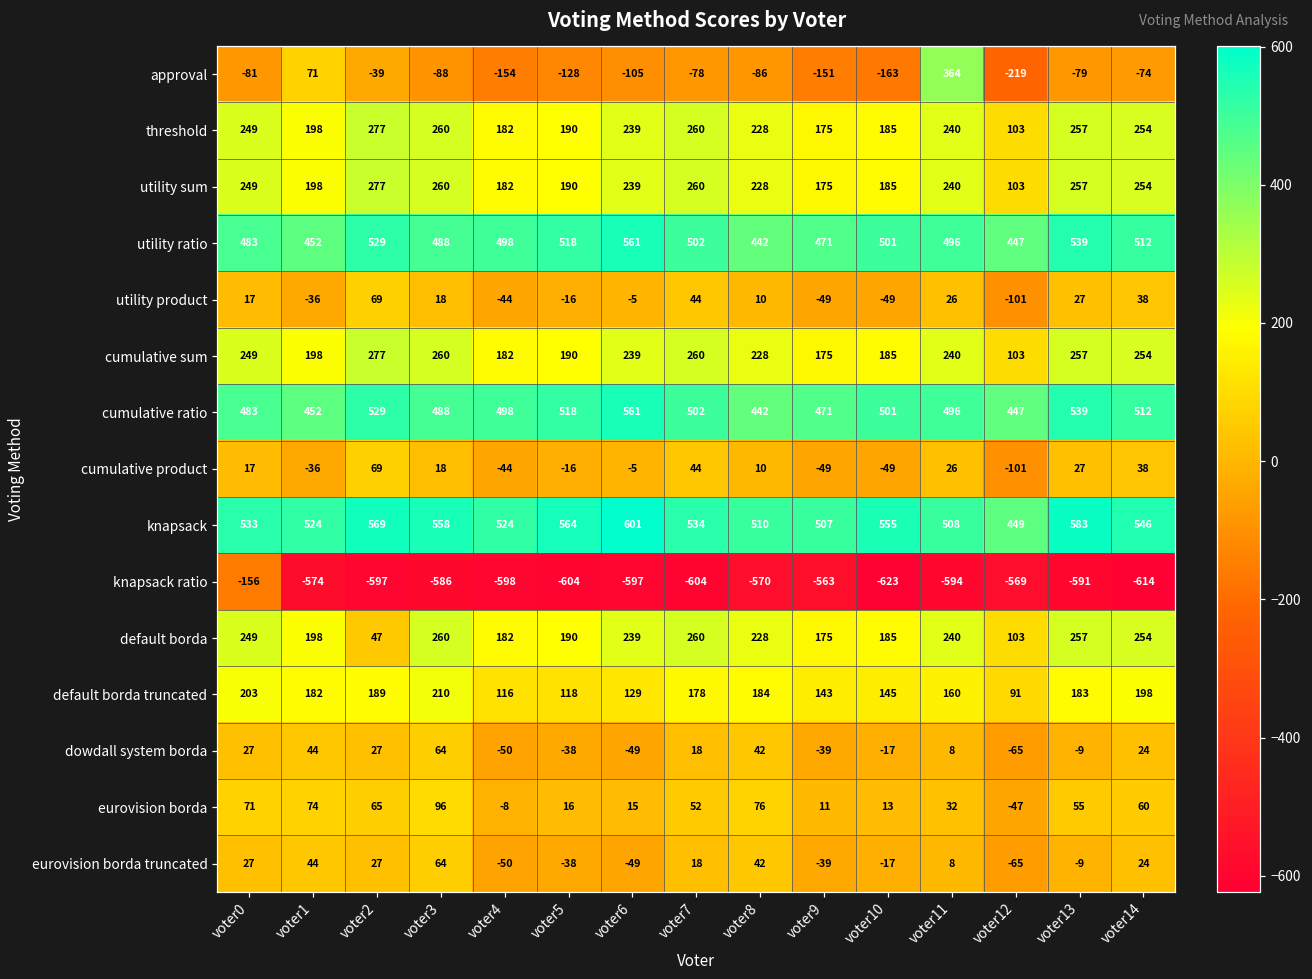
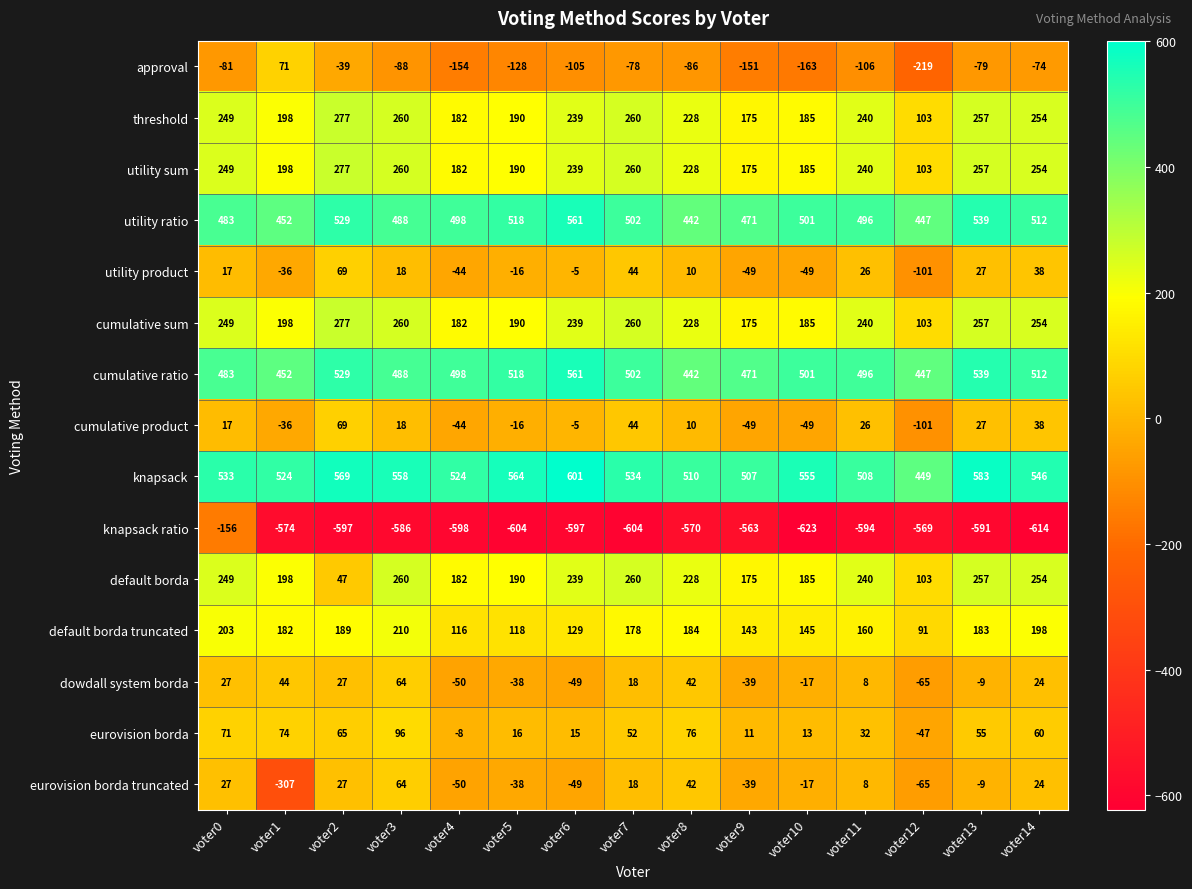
approval, voter11: 364 -> -106
eurovision borda truncated, voter1: 44 -> -307
